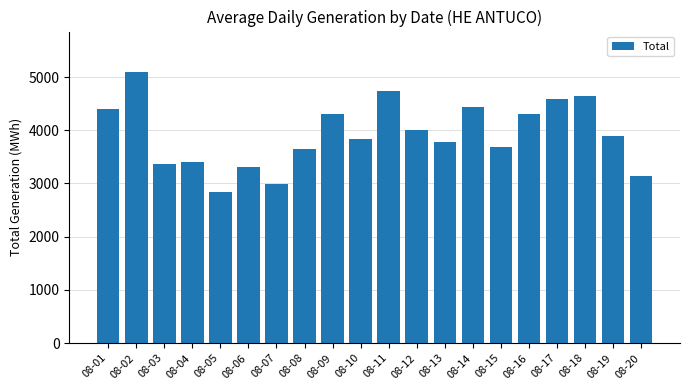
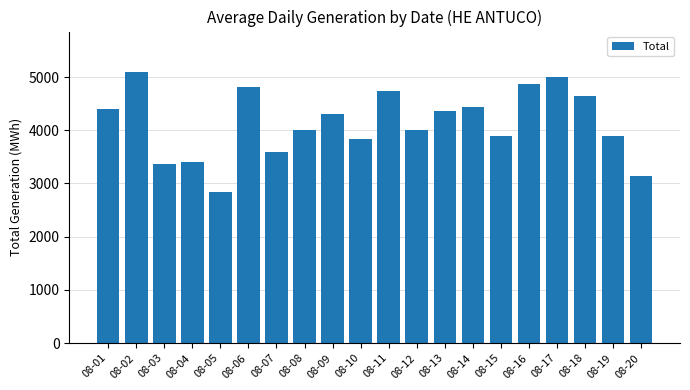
08-06: 3300 -> 4800
08-07: 3000 -> 3600
08-08: 3600 -> 4000
08-13: 3800 -> 4400
08-15: 3700 -> 3900
08-16: 4300 -> 4900
08-17: 4600 -> 5000
